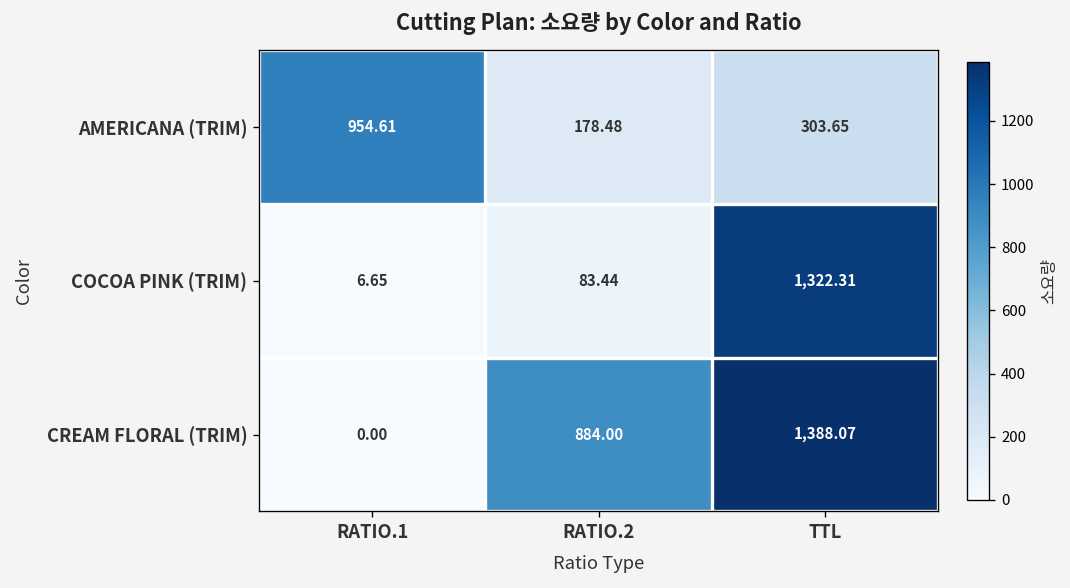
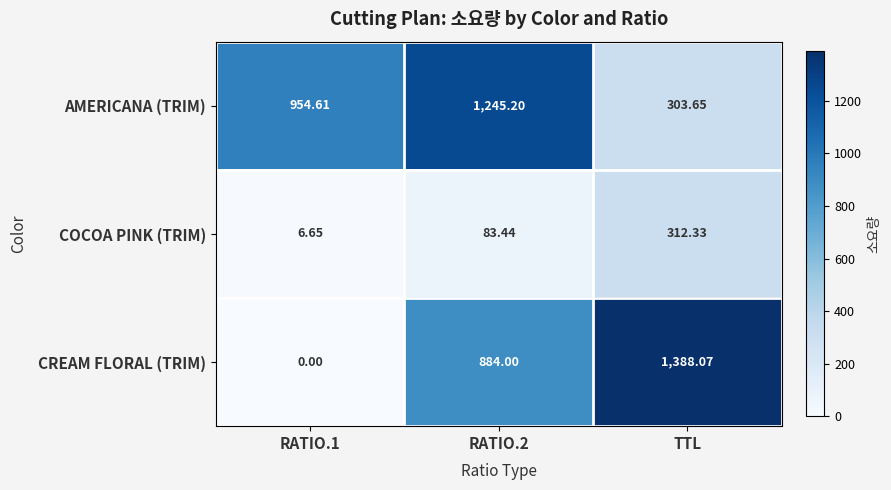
AMERICANA (TRIM), RATIO.2: 178.48 -> 1,245.20
COCOA PINK (TRIM), TTL: 1,322.31 -> 312.33
